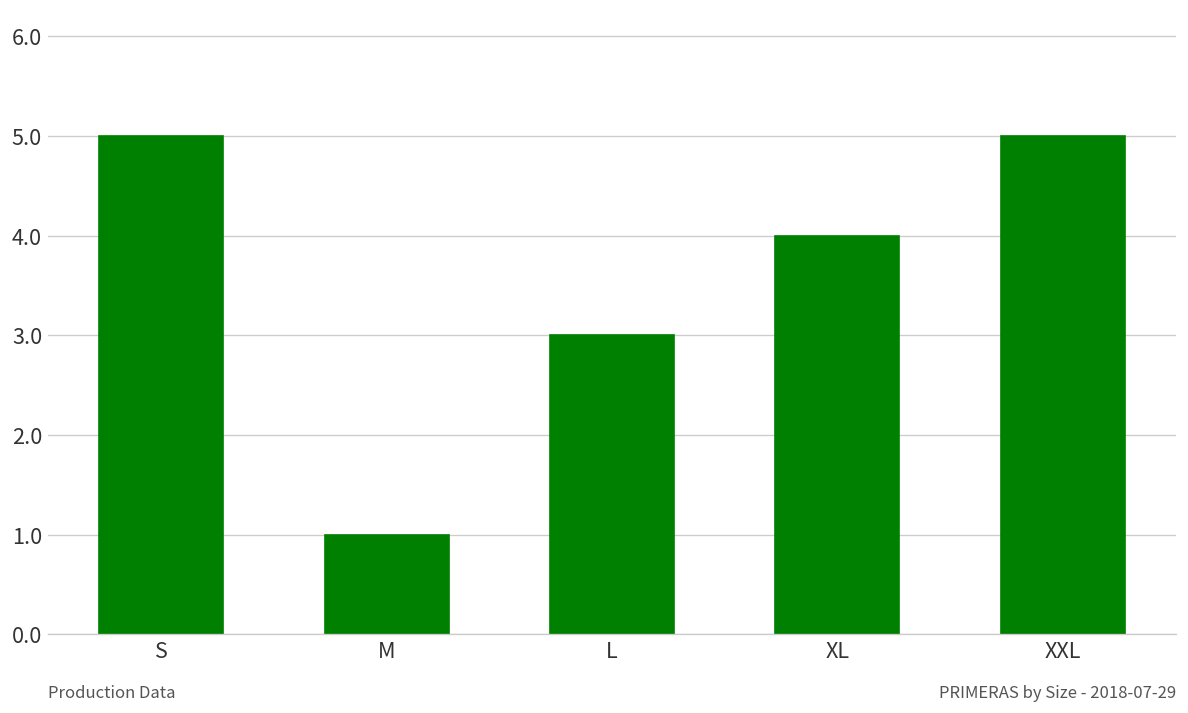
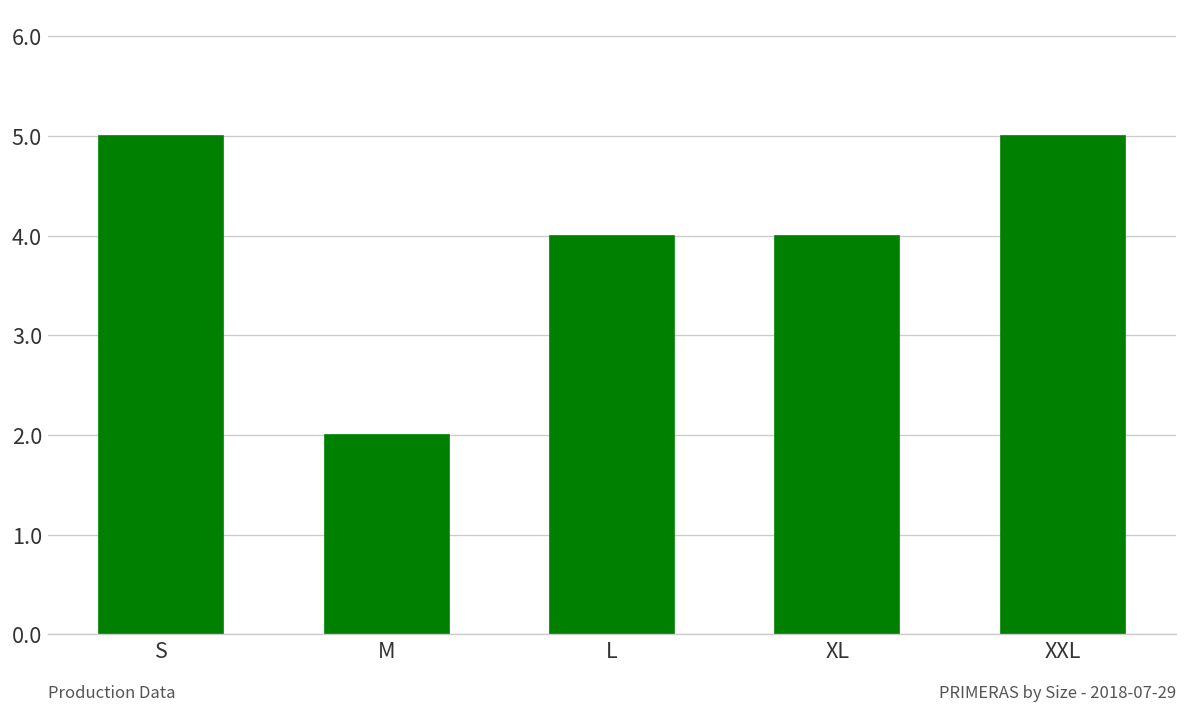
M: 1 -> 2
L: 3 -> 4
